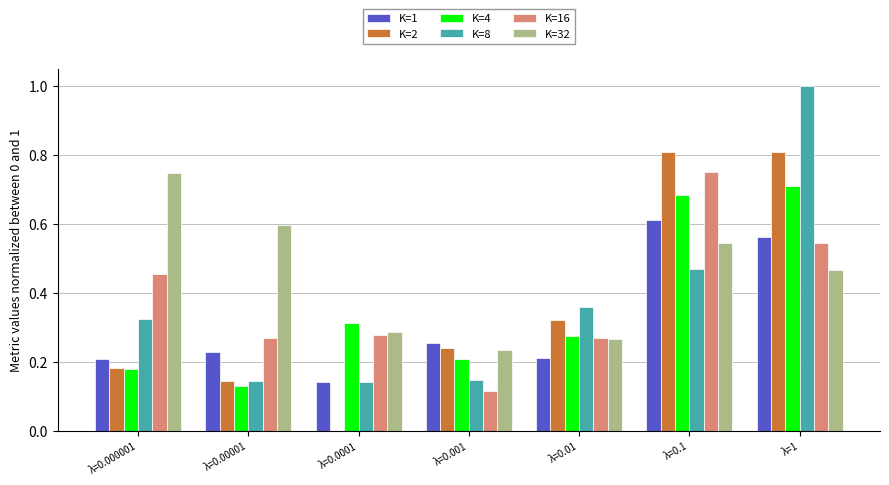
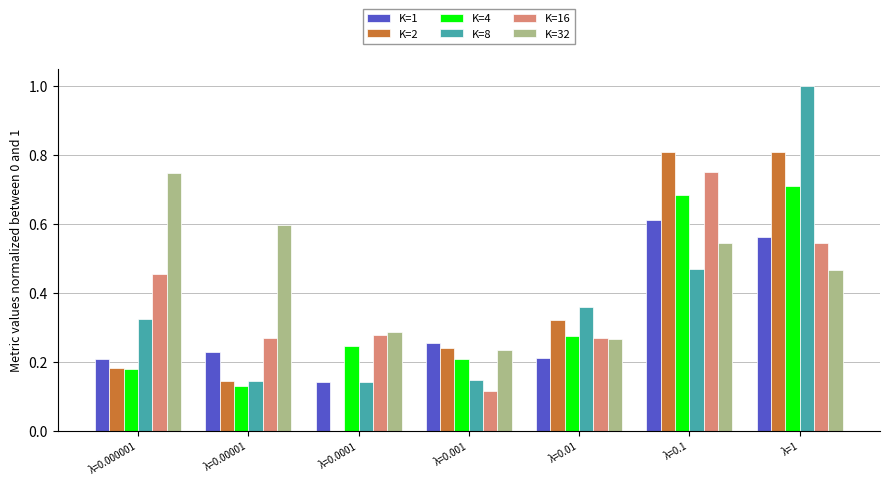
K=4, λ=0.0001: 0.31 -> 0.25
